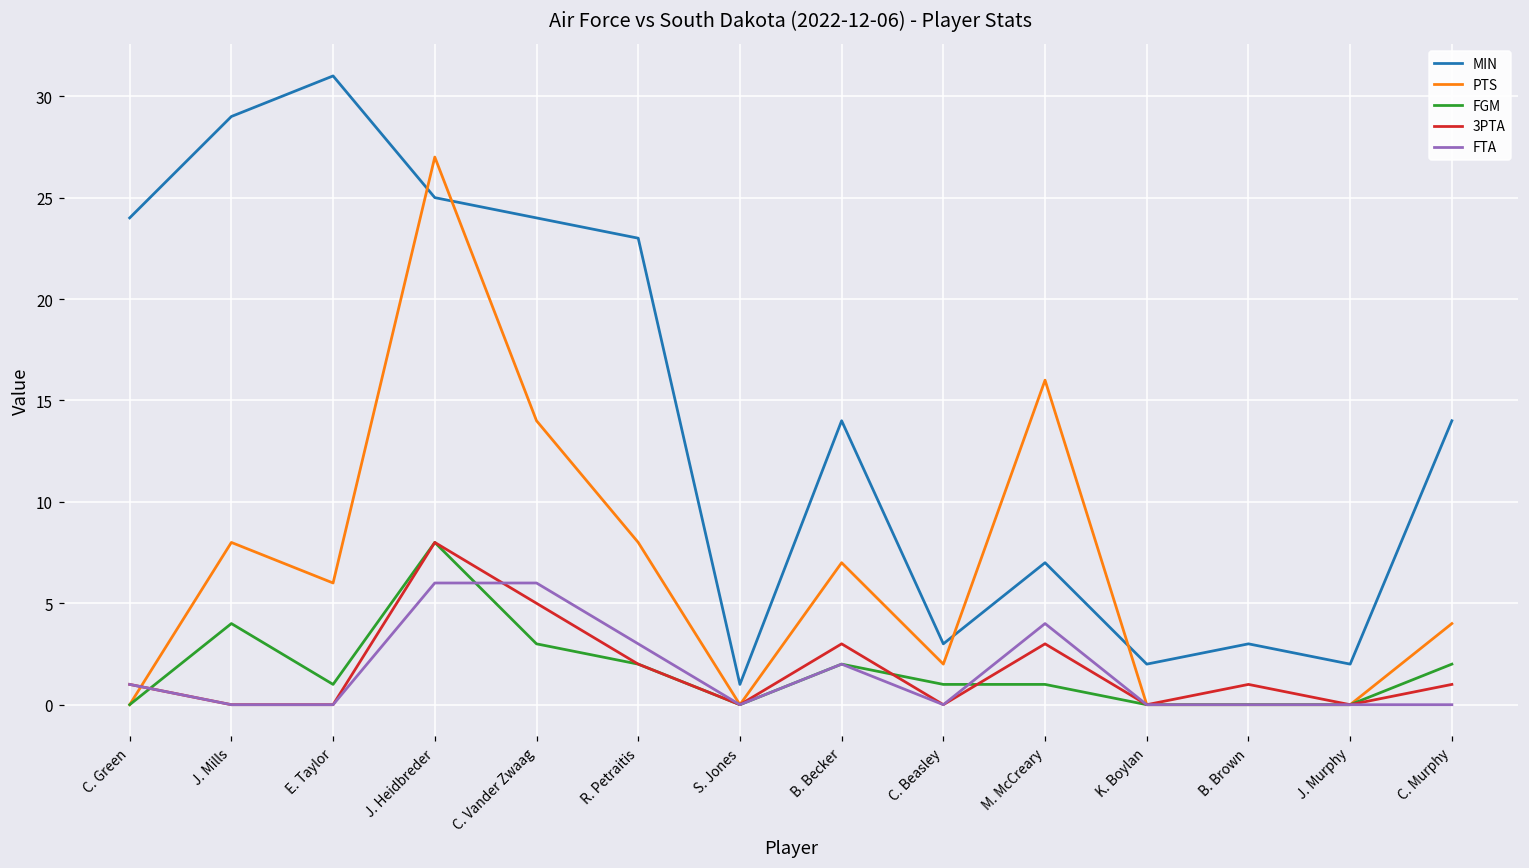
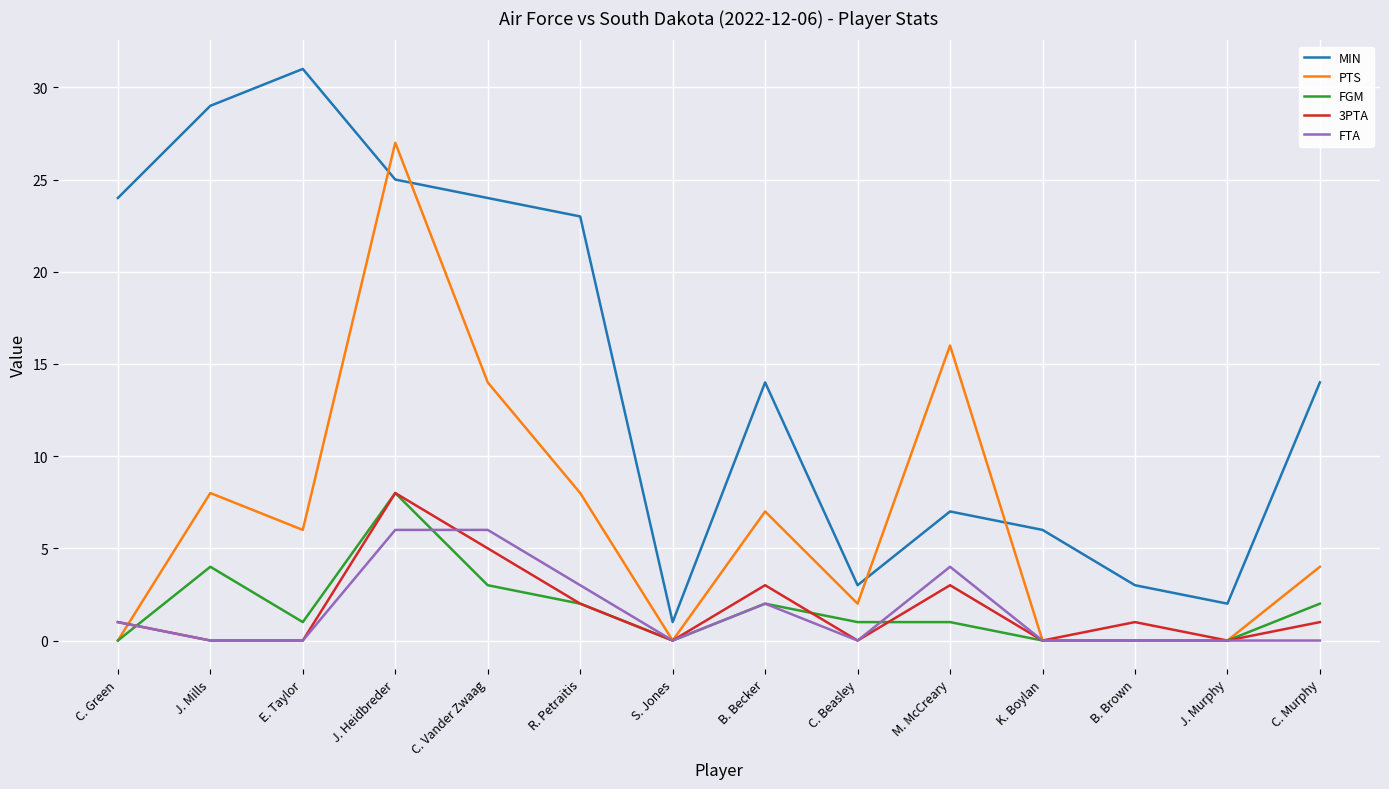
MIN, K. Boylan: 2 -> 6
